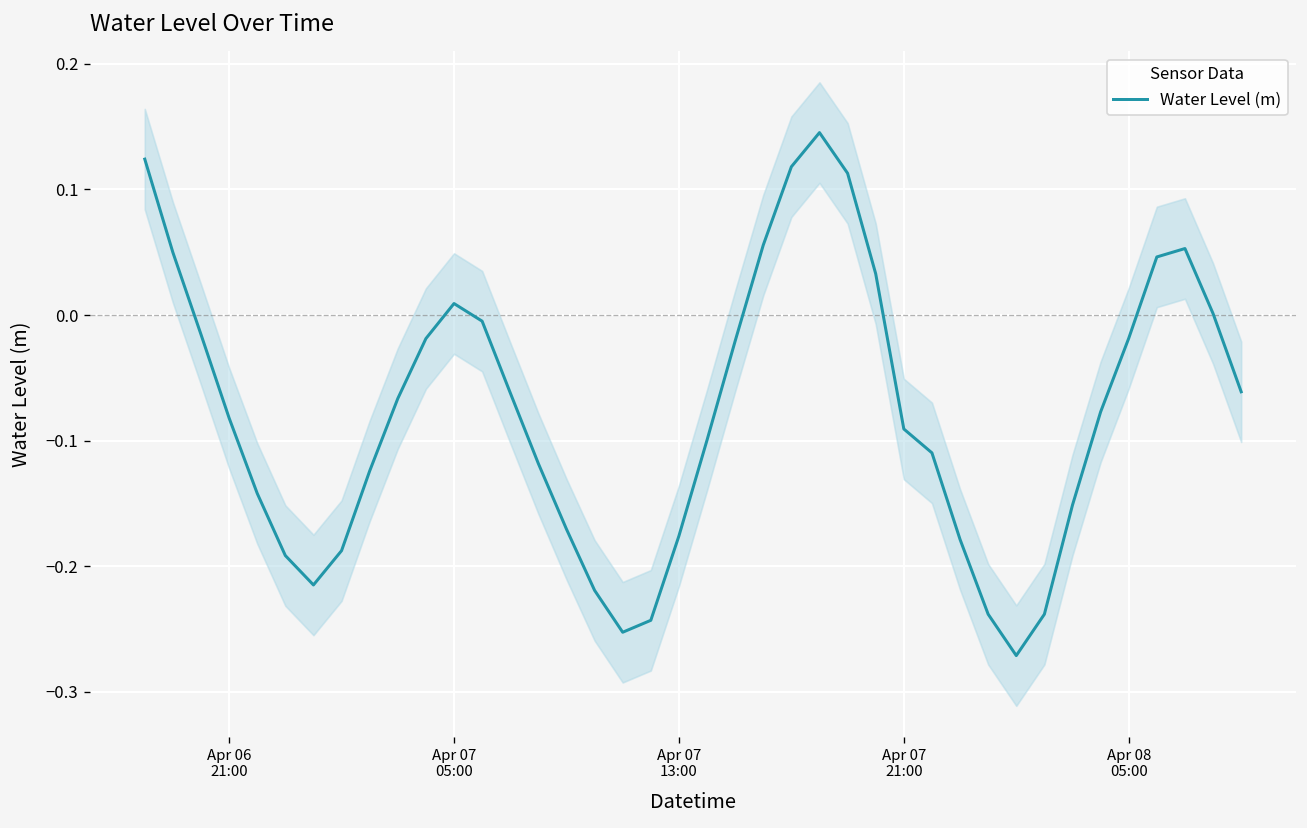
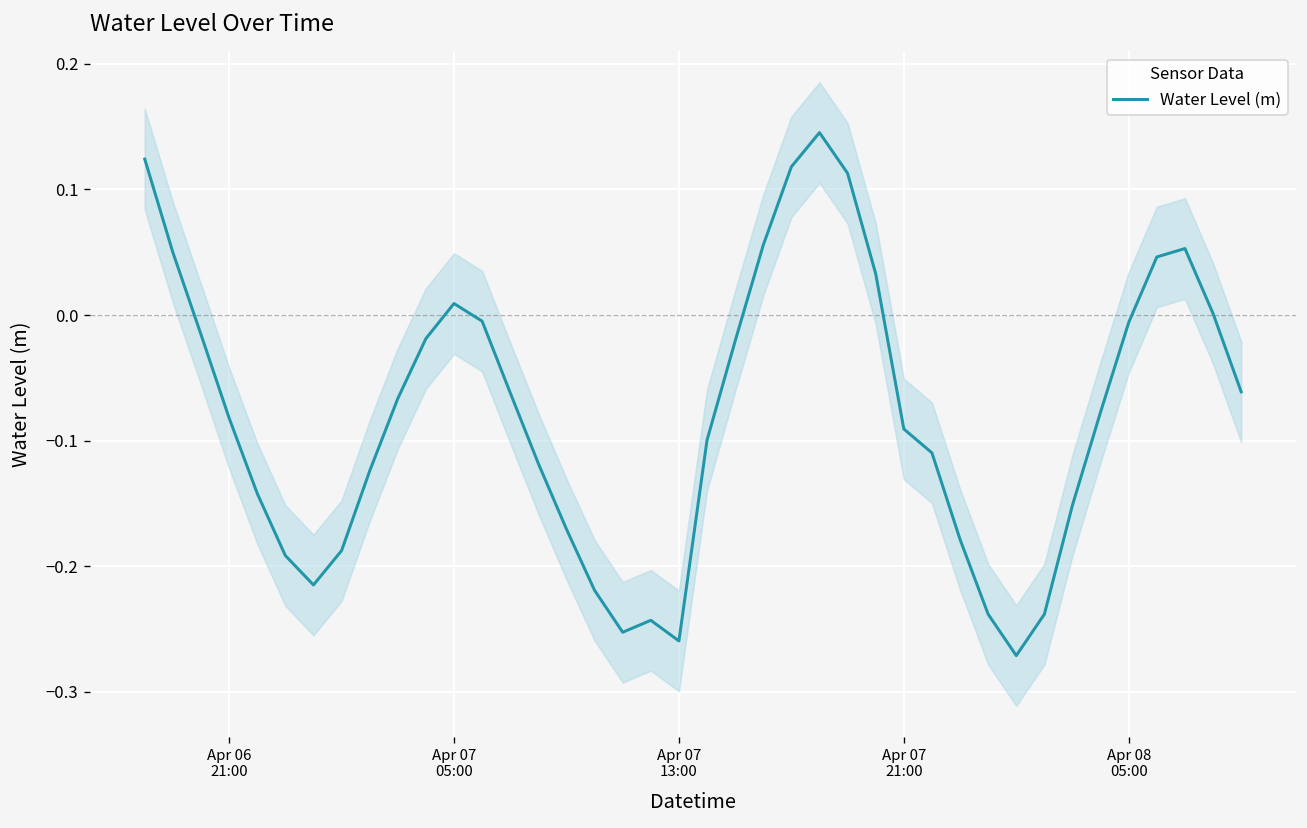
Water Level (m), Apr 07 13:00: -0.176 -> -0.260
Water Level (m), Apr 08 05:00: -0.019 -> -0.006
